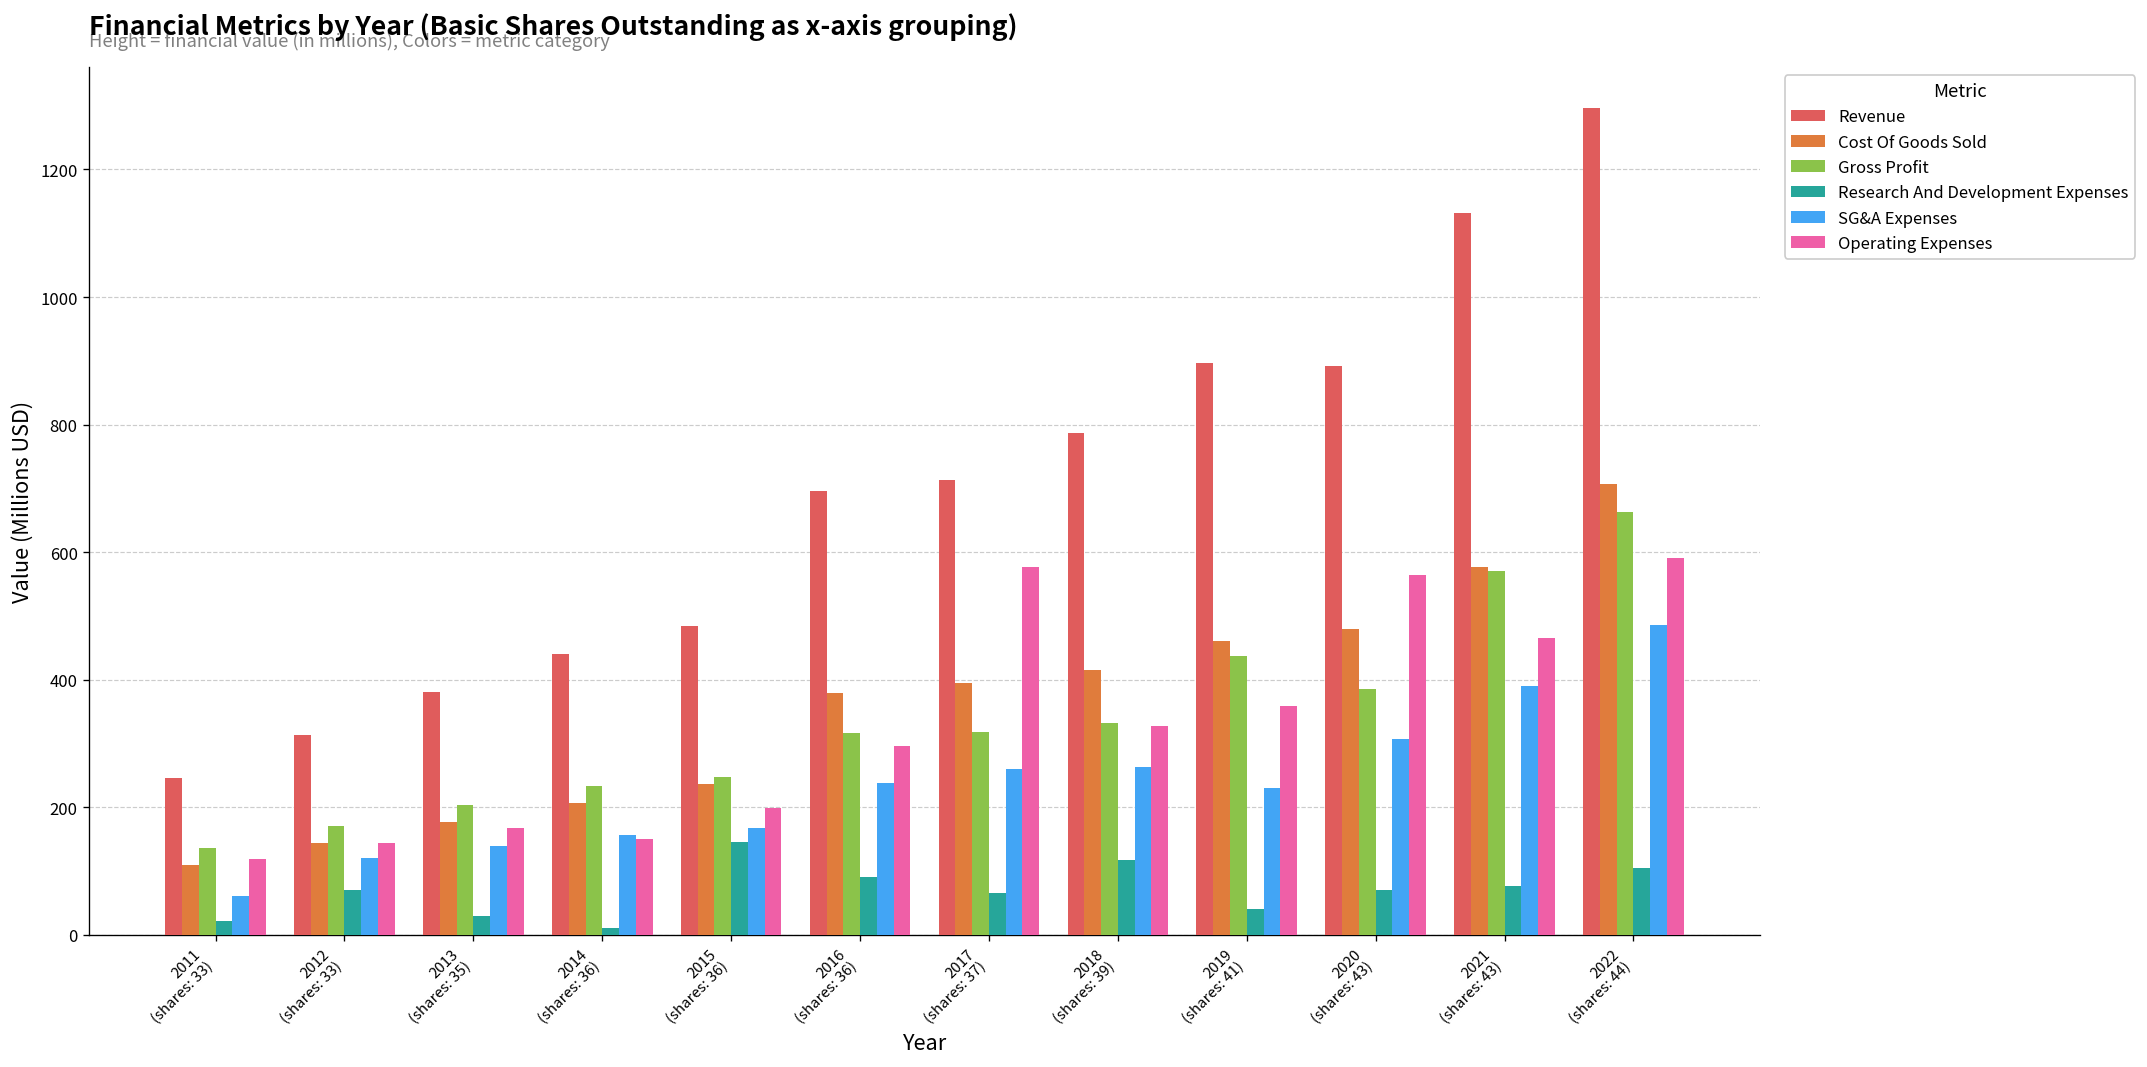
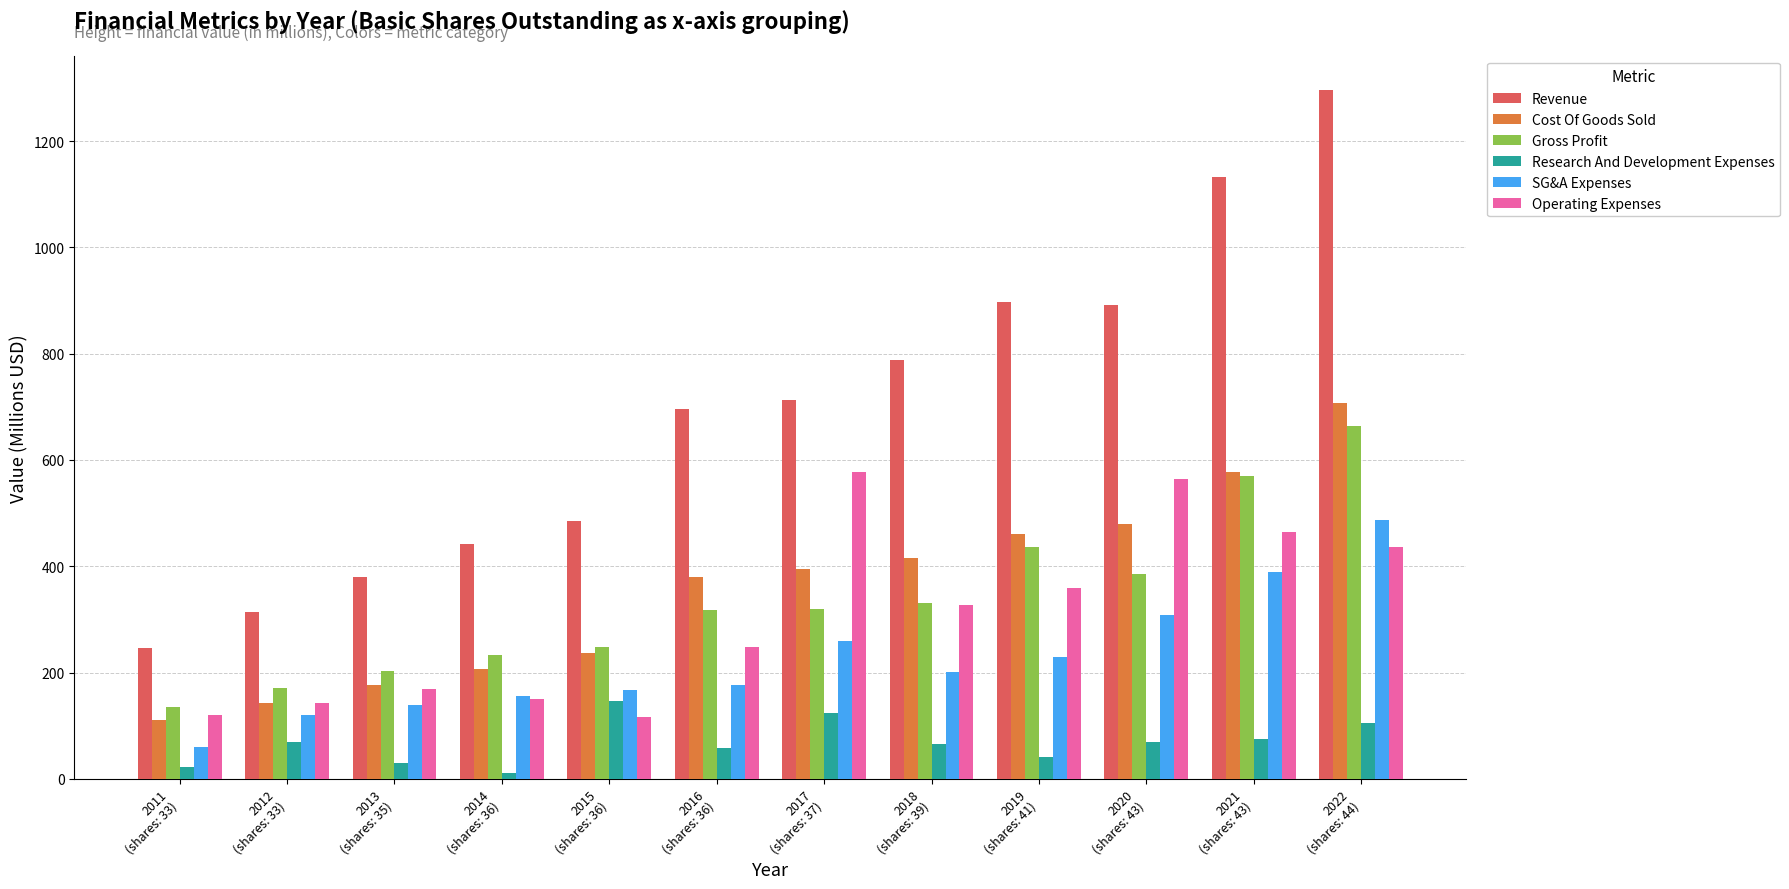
Operating Expenses, 2015 (shares: 36): 200 -> 120
Research And Development Expenses, 2016 (shares: 36): 90 -> 60
SG&A Expenses, 2016 (shares: 36): 240 -> 180
Operating Expenses, 2016 (shares: 36): 300 -> 250
Research And Development Expenses, 2017 (shares: 37): 70 -> 120
Research And Development Expenses, 2018 (shares: 39): 120 -> 60
SG&A Expenses, 2018 (shares: 39): 260 -> 200
Operating Expenses, 2022 (shares: 44): 590 -> 440
